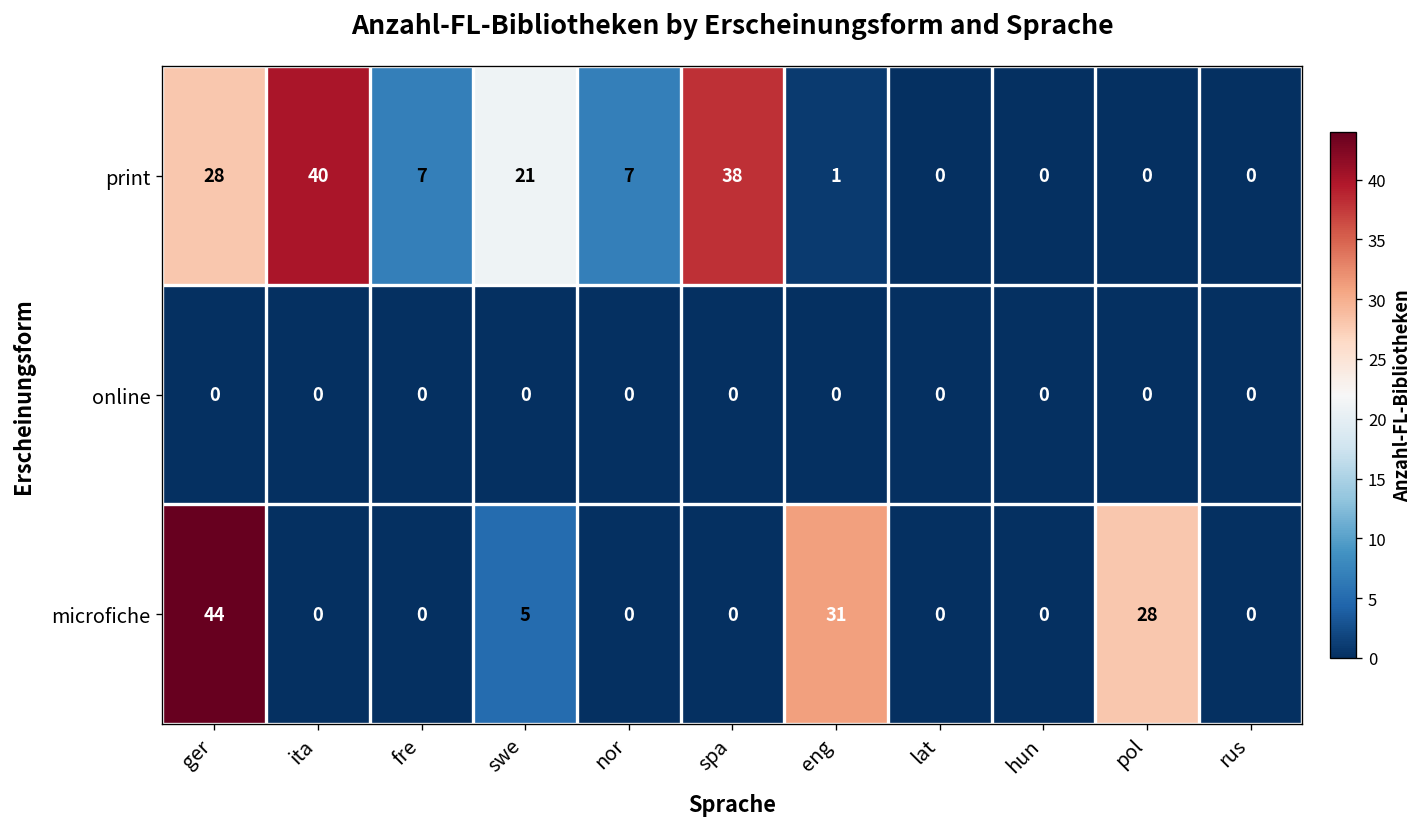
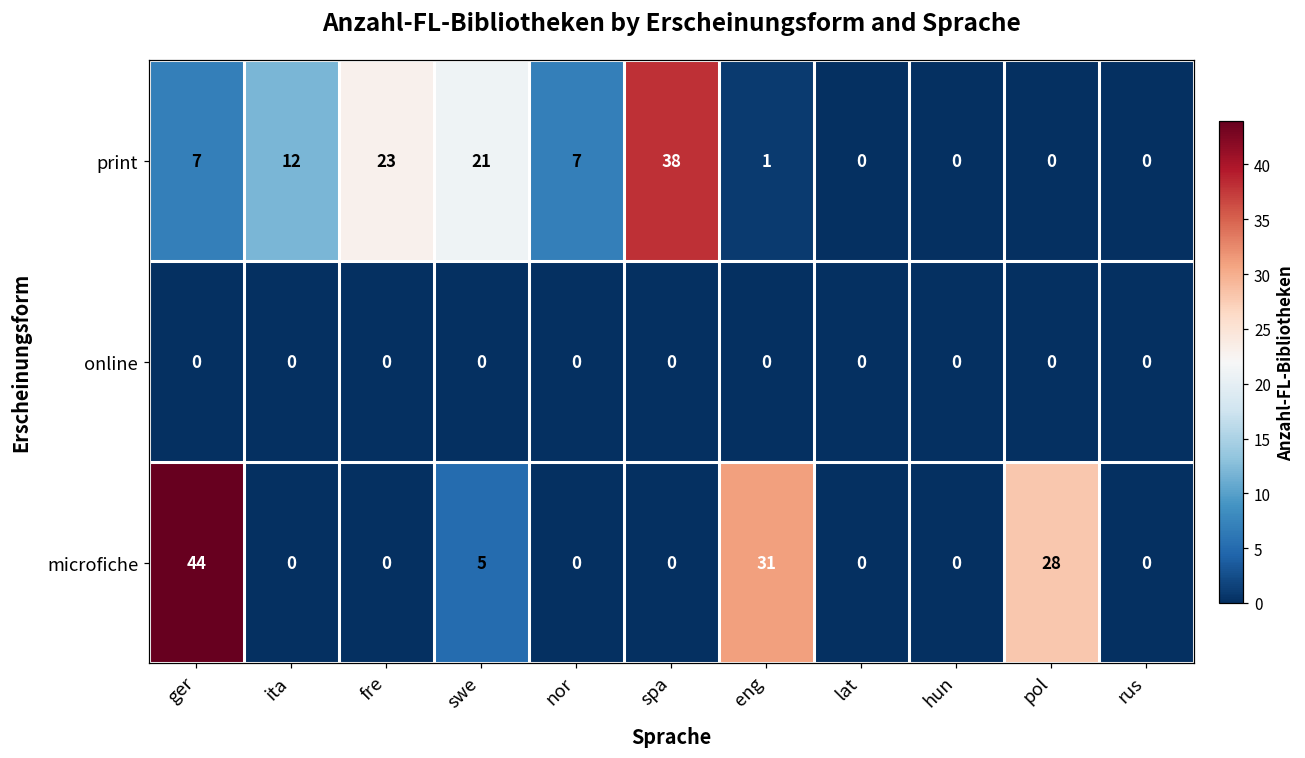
print, ger: 28 -> 7
print, ita: 40 -> 12
print, fre: 7 -> 23
